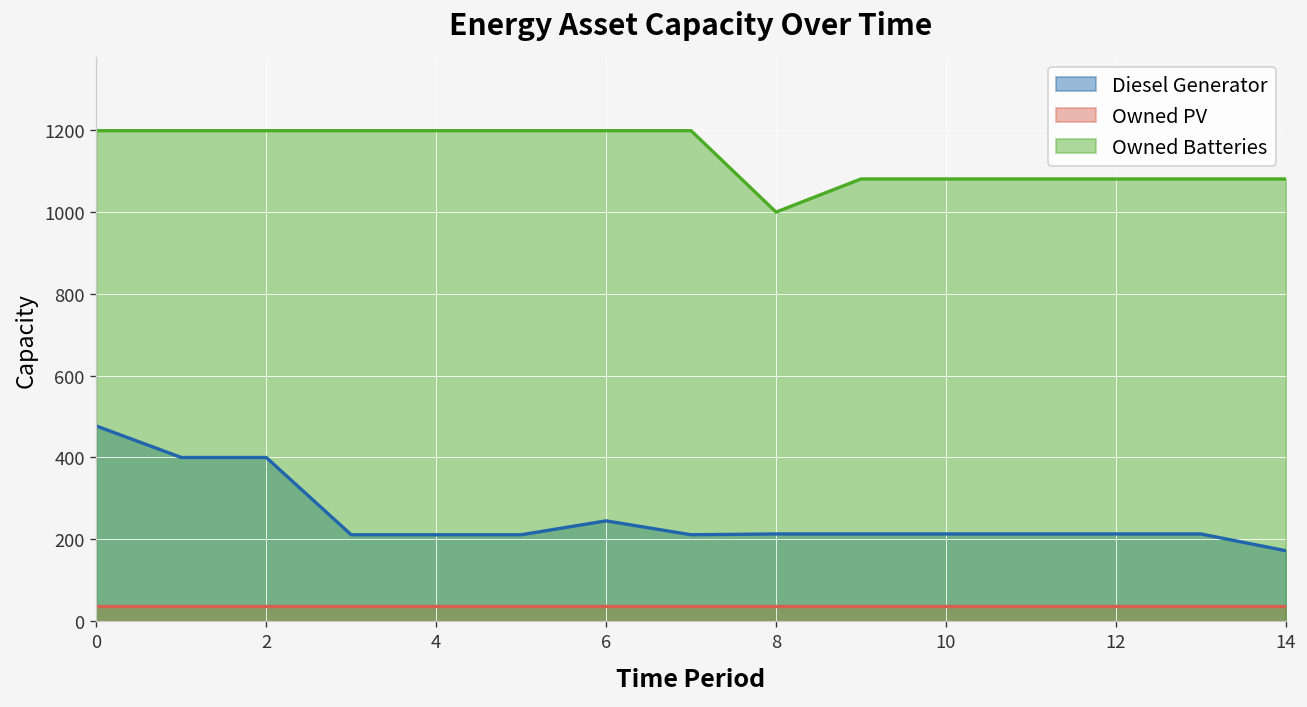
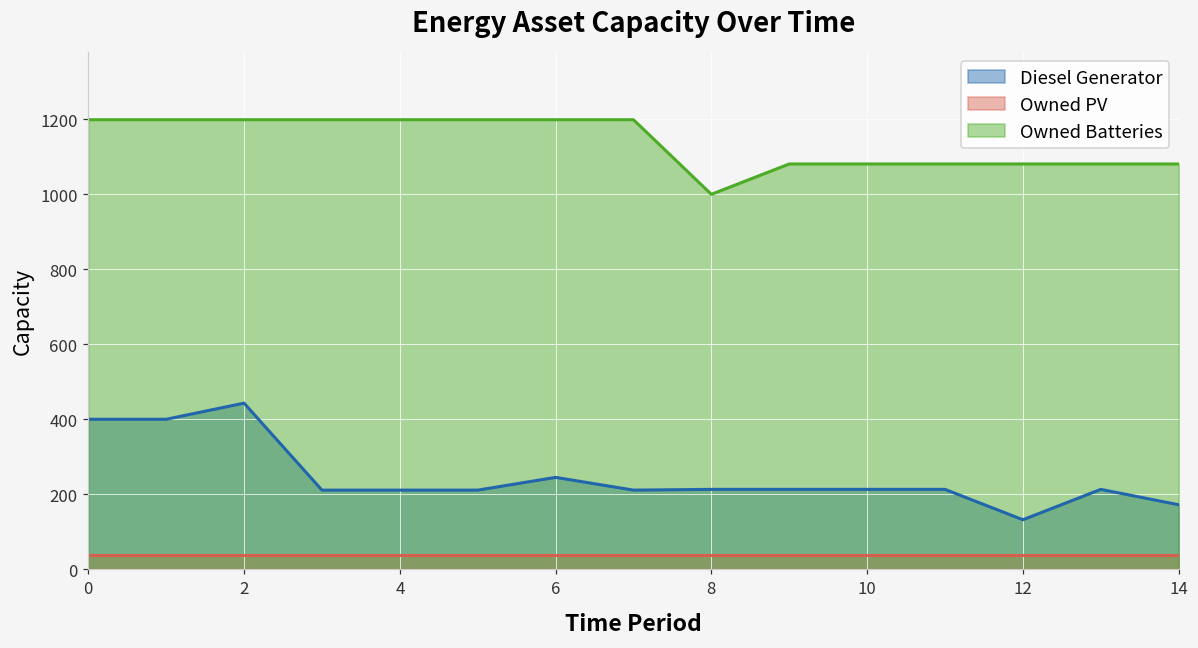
Diesel Generator, 0: 480 -> 400
Diesel Generator, 2: 400 -> 440
Diesel Generator, 12: 210 -> 130
